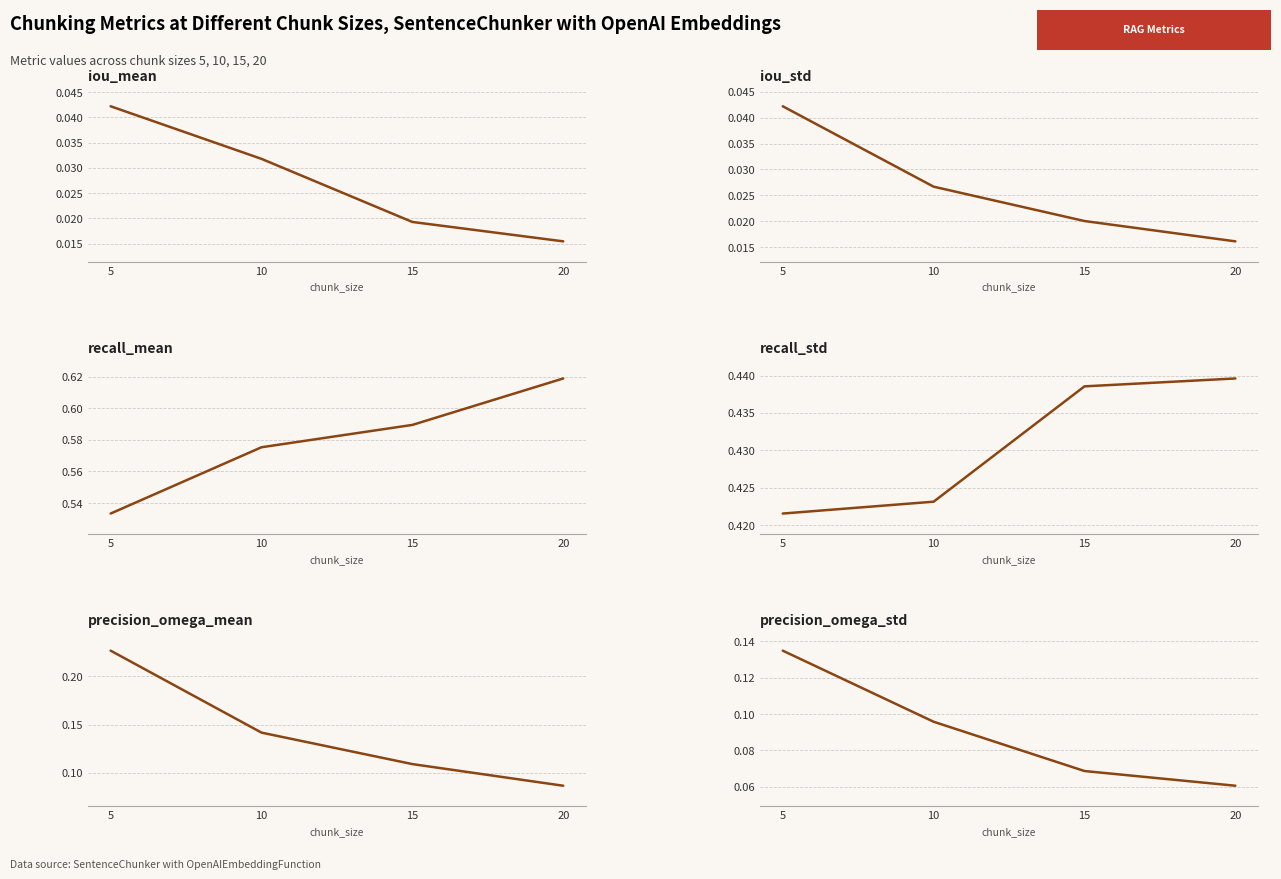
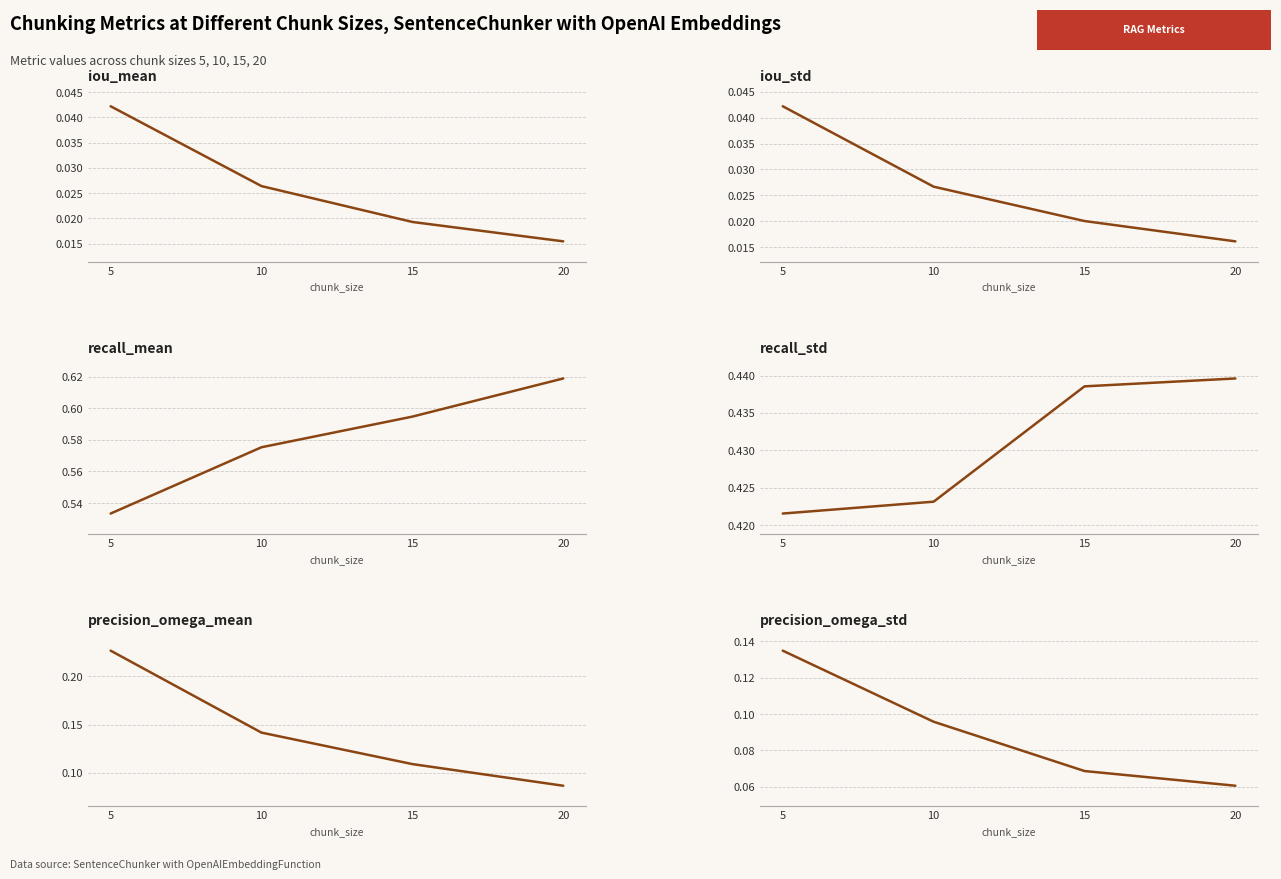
iou_mean, 10: 0.032 -> 0.026
recall_mean, 15: 0.589 -> 0.595
